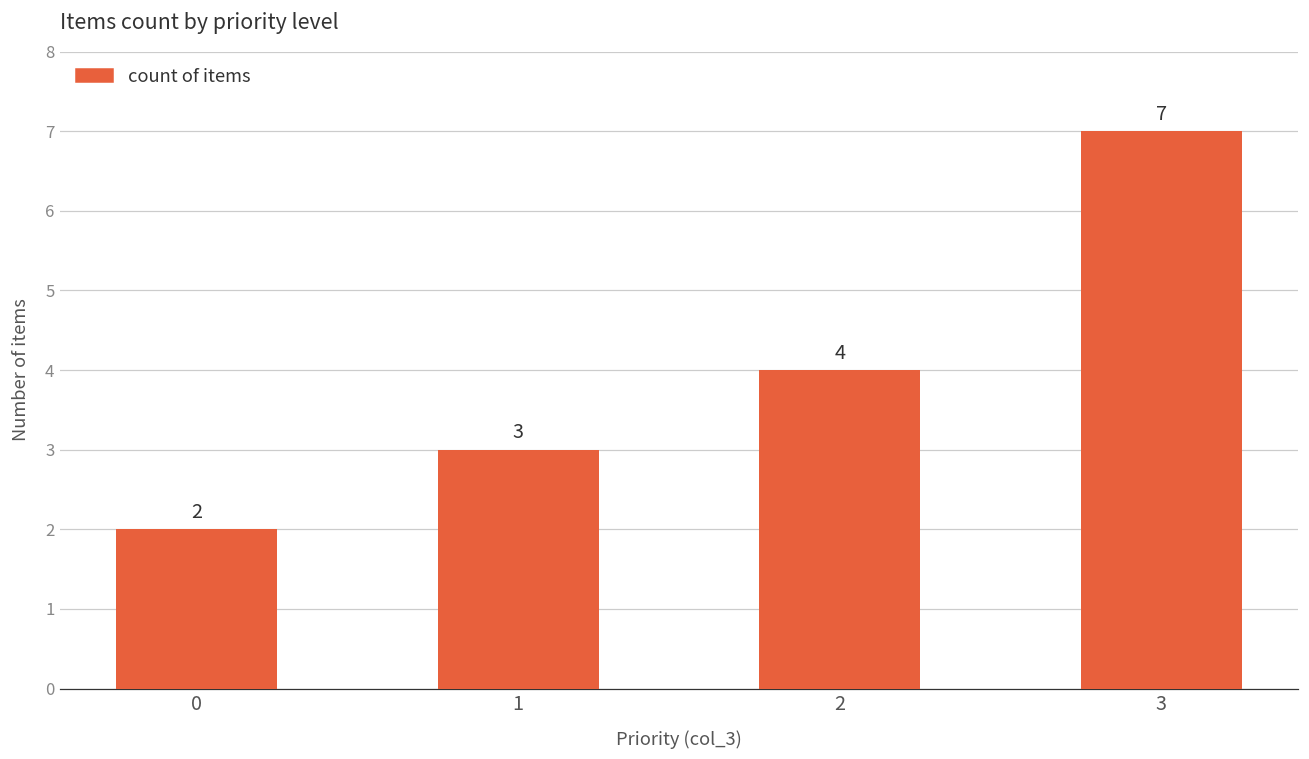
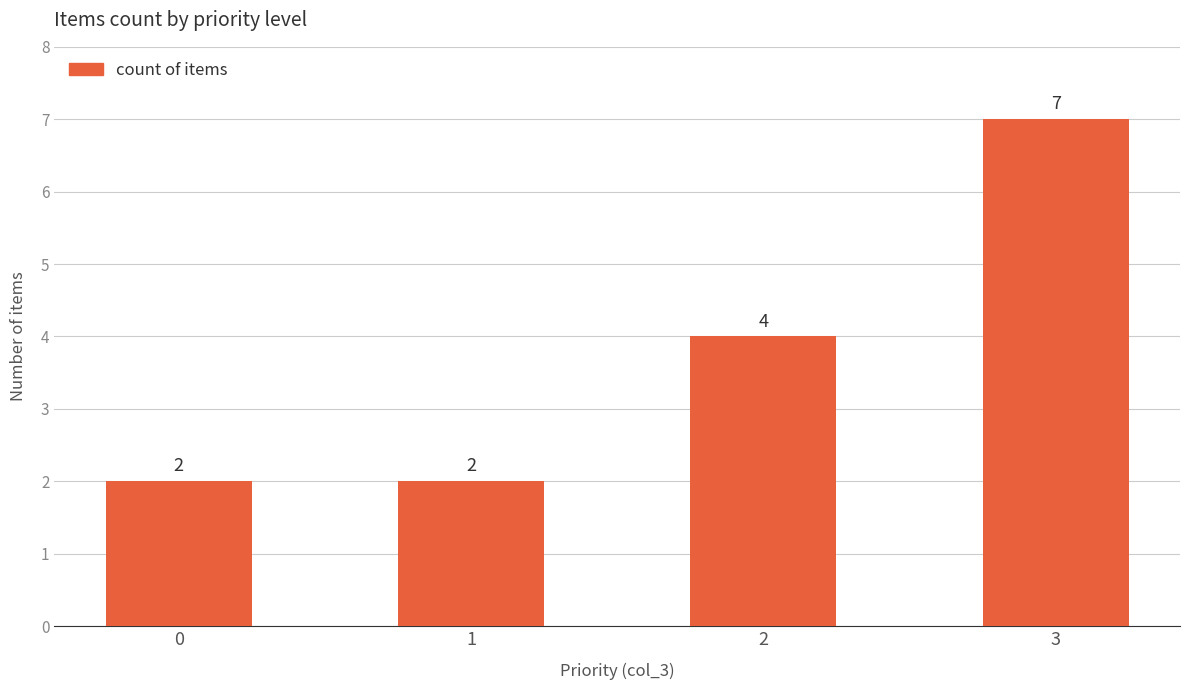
1: 3 -> 2
